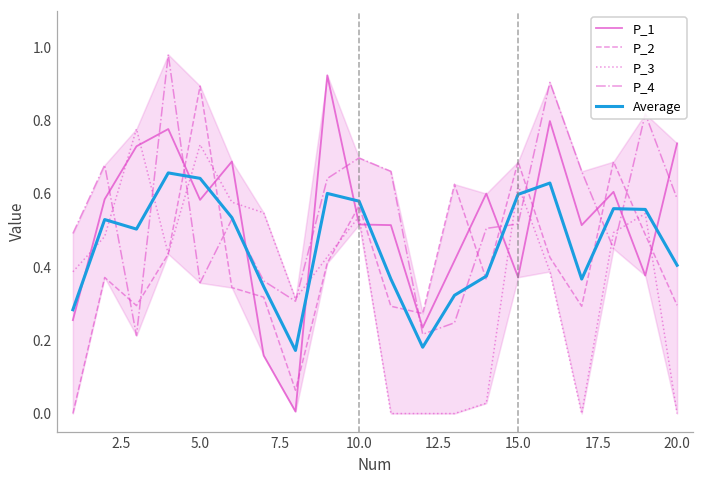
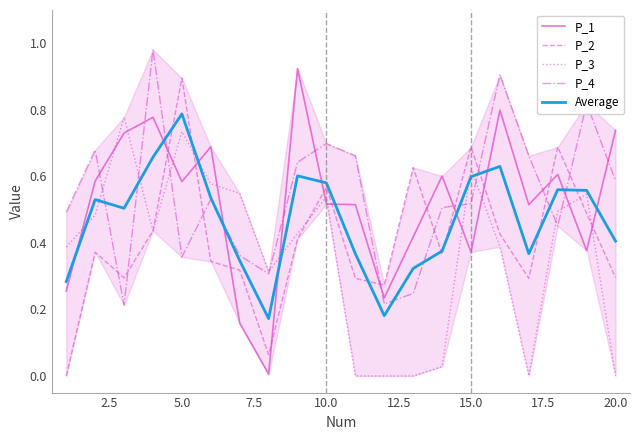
Average, 5.0: 0.64 -> 0.79
